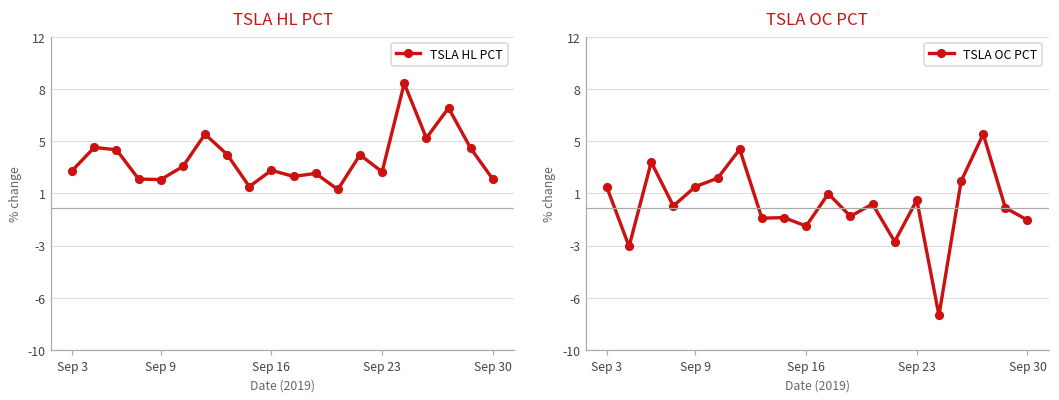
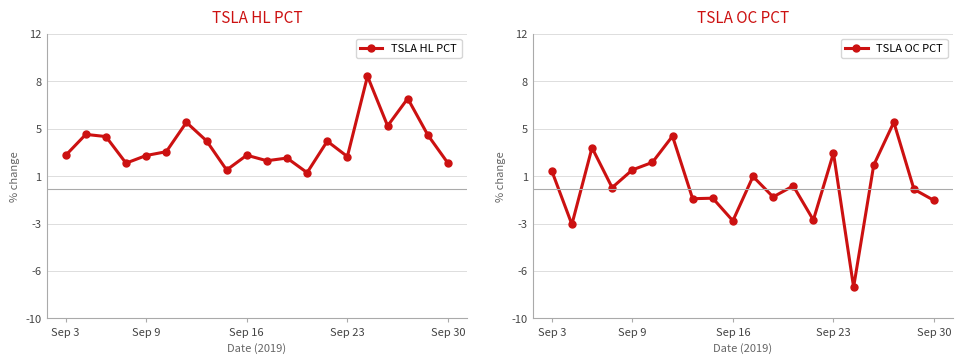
TSLA HL PCT, Sep 9: 2.0 -> 2.6
TSLA OC PCT, Sep 16: -1.3 -> -2.5
TSLA OC PCT, Sep 23: 0.5 -> 2.8
